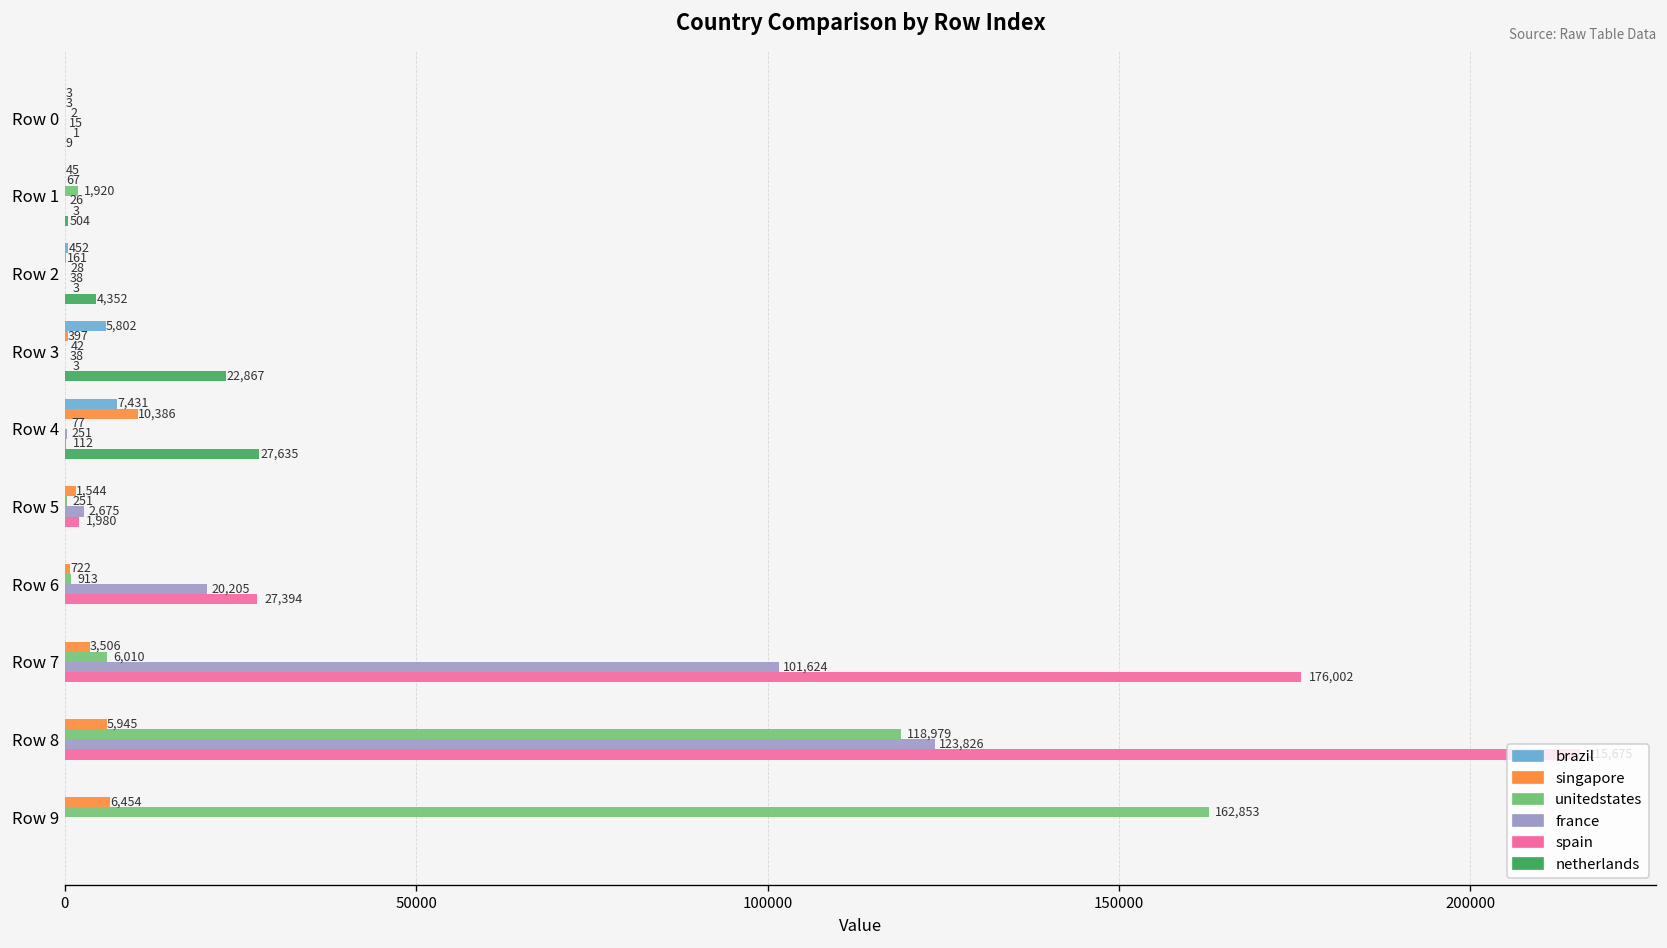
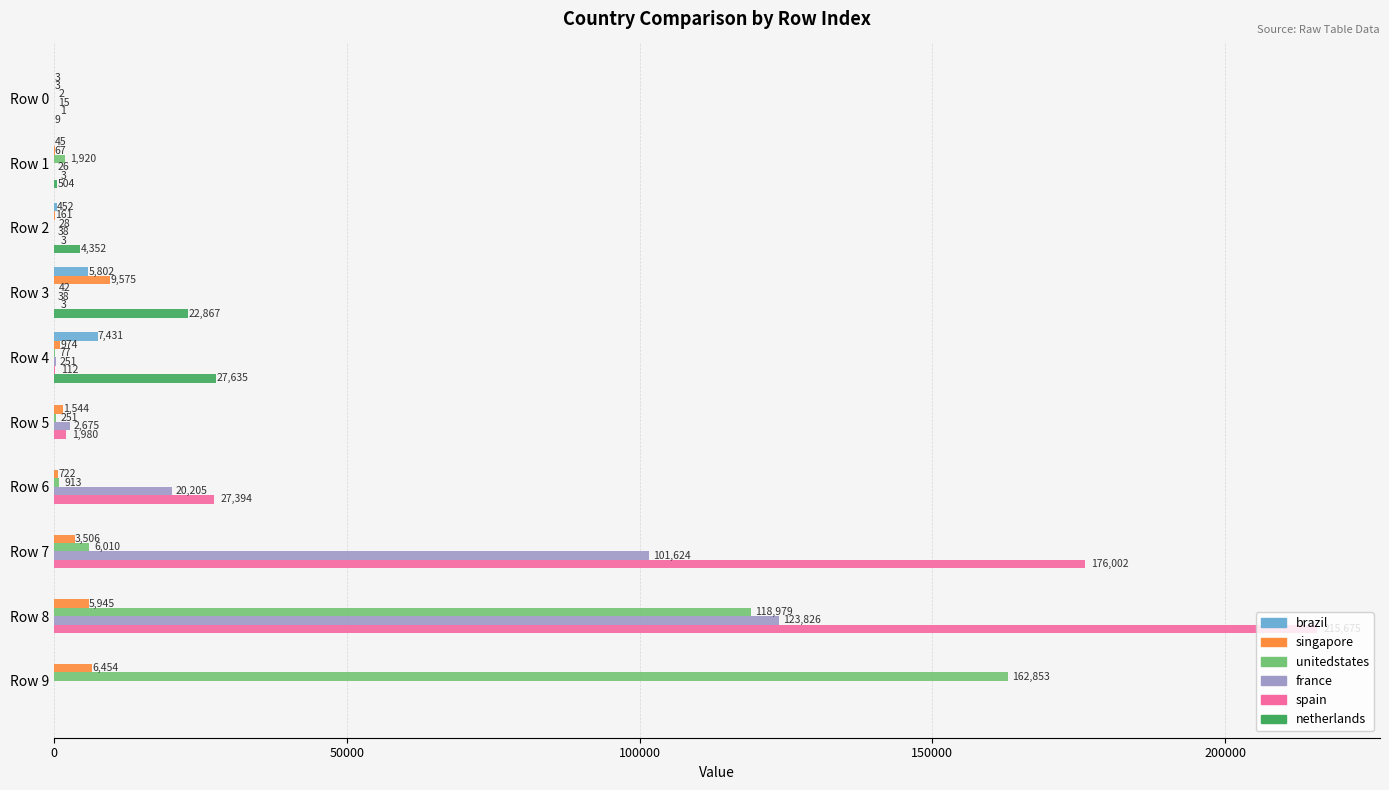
singapore, Row 3: 397 -> 9,575
singapore, Row 4: 10,386 -> 974
